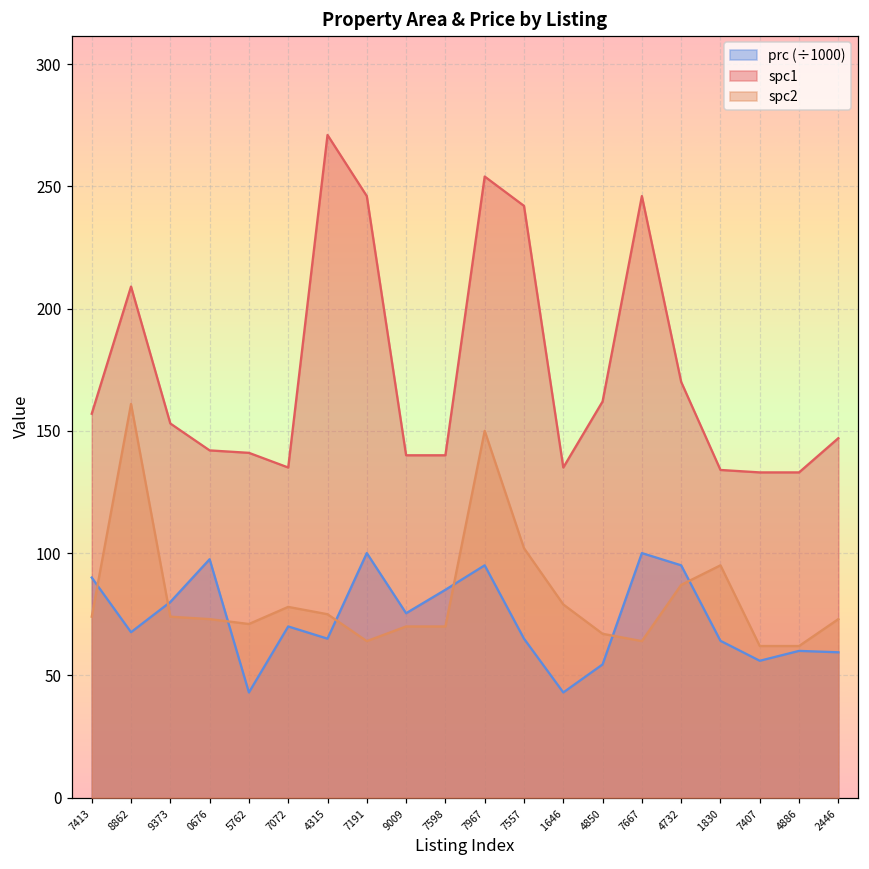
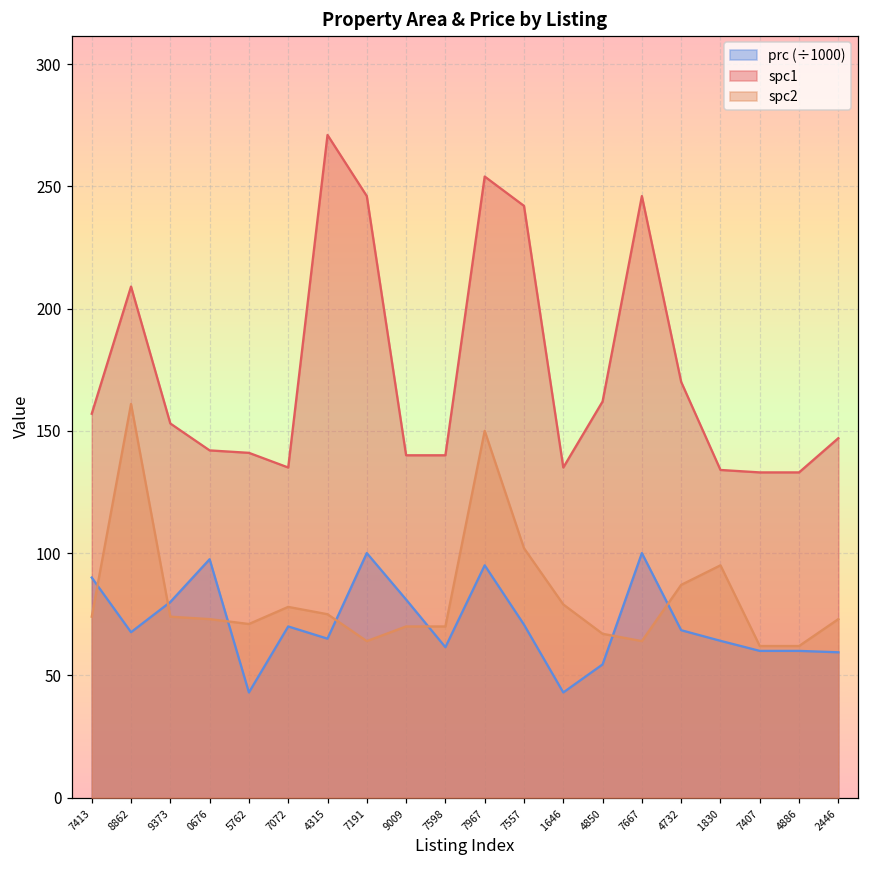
prc (÷1000), 9009: 75 -> 81
prc (÷1000), 7598: 85 -> 62
prc (÷1000), 7557: 65 -> 71
prc (÷1000), 4732: 95 -> 68
prc (÷1000), 7407: 56 -> 60
